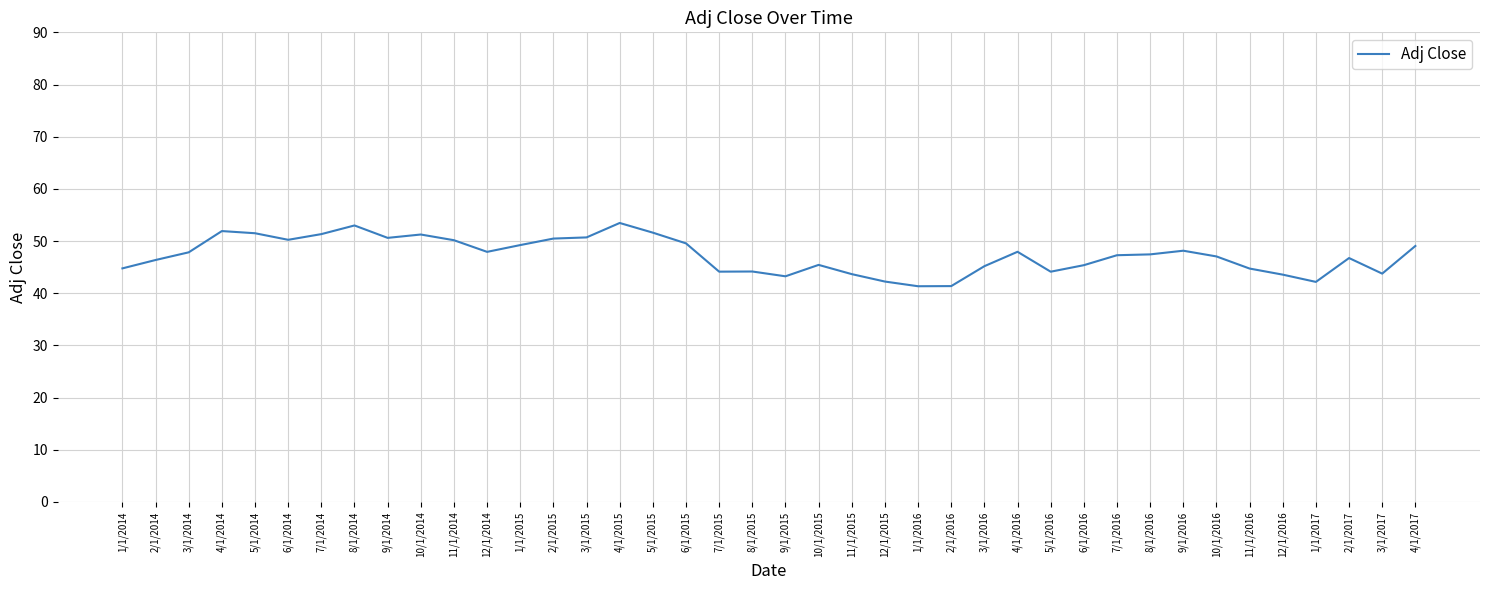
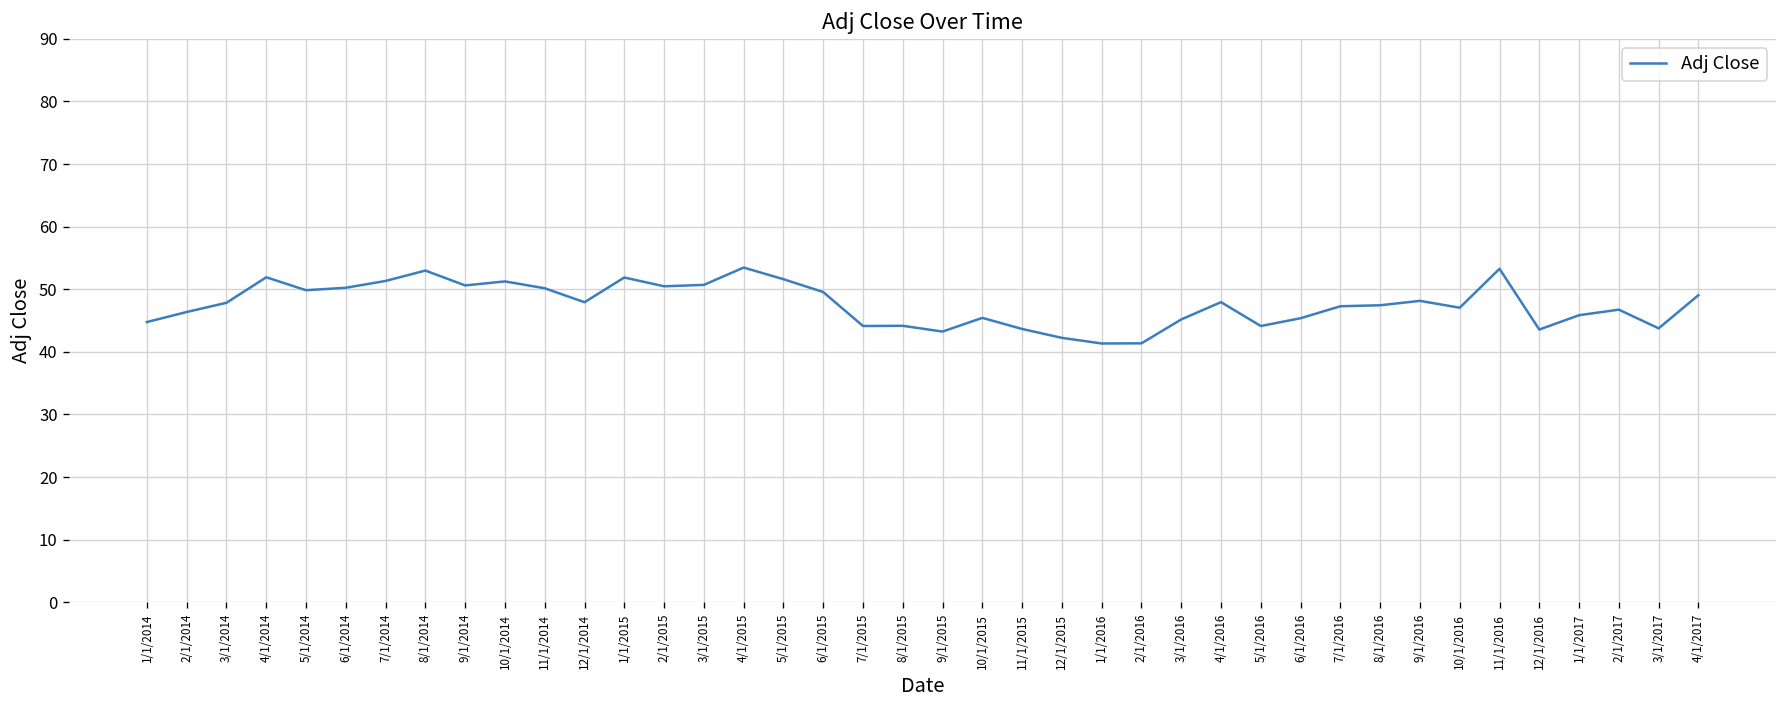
5/1/2014: 51 -> 50
1/1/2015: 49 -> 52
11/1/2016: 45 -> 53
1/1/2017: 42 -> 46
